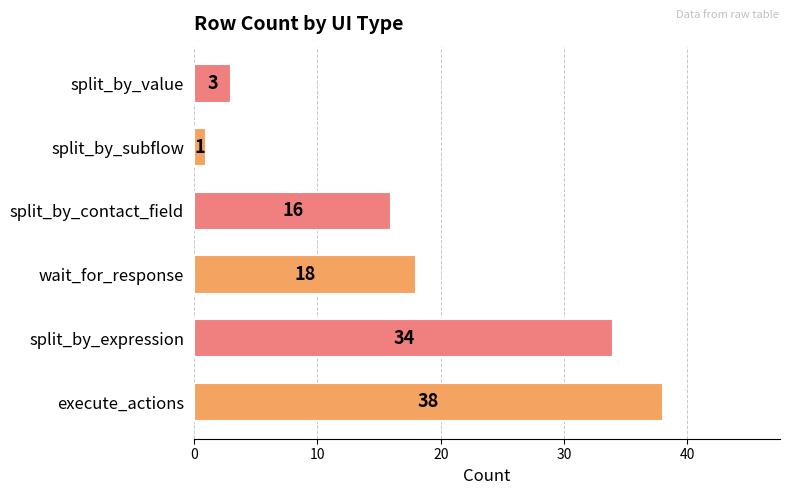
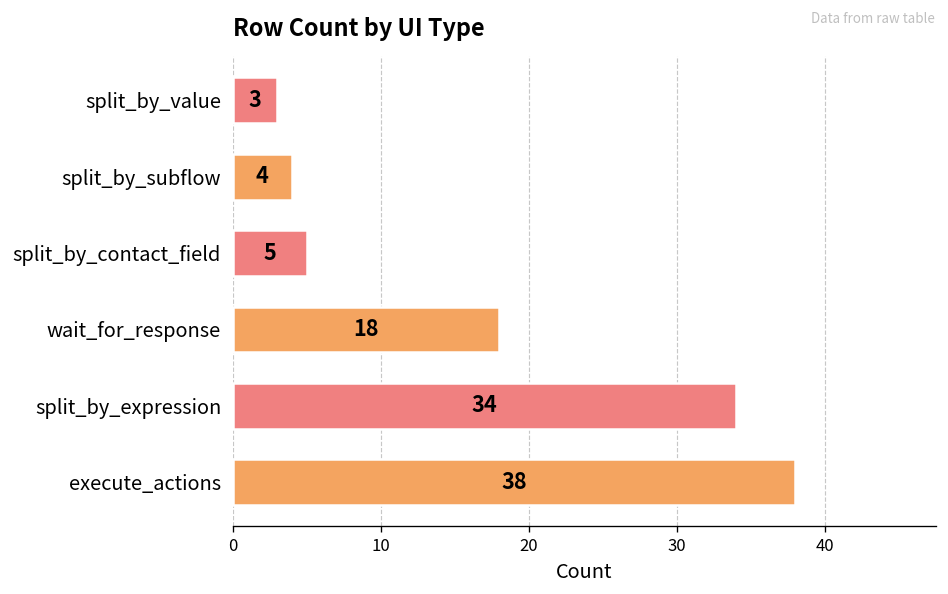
split_by_subflow: 1 -> 4
split_by_contact_field: 16 -> 5
